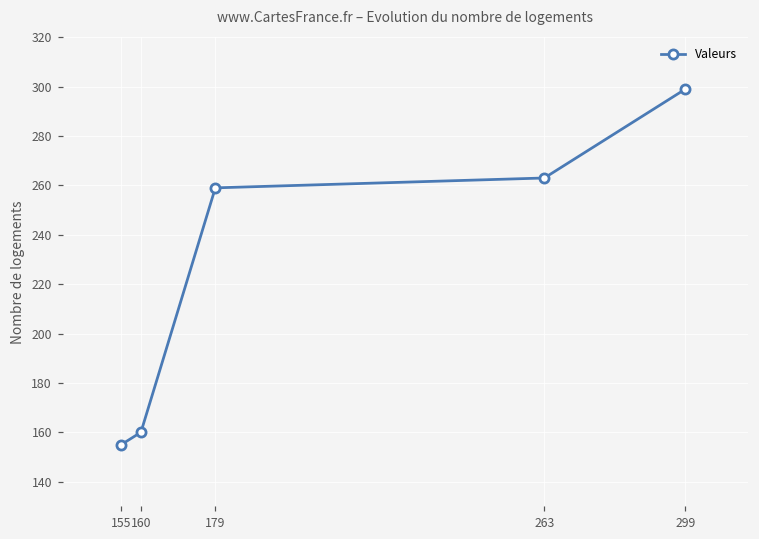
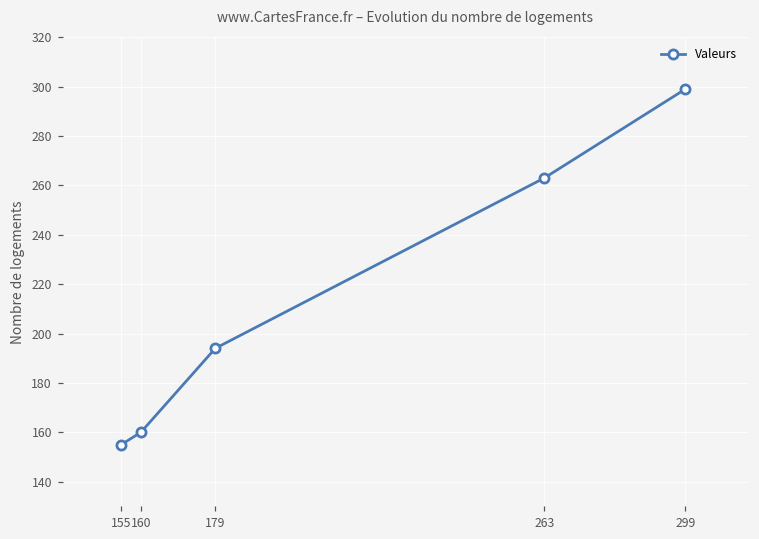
179: 259 -> 194
